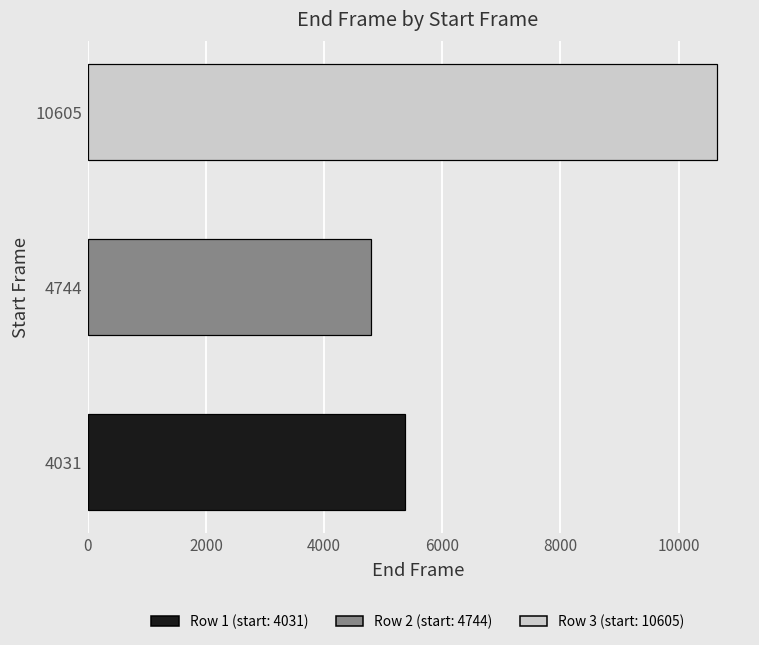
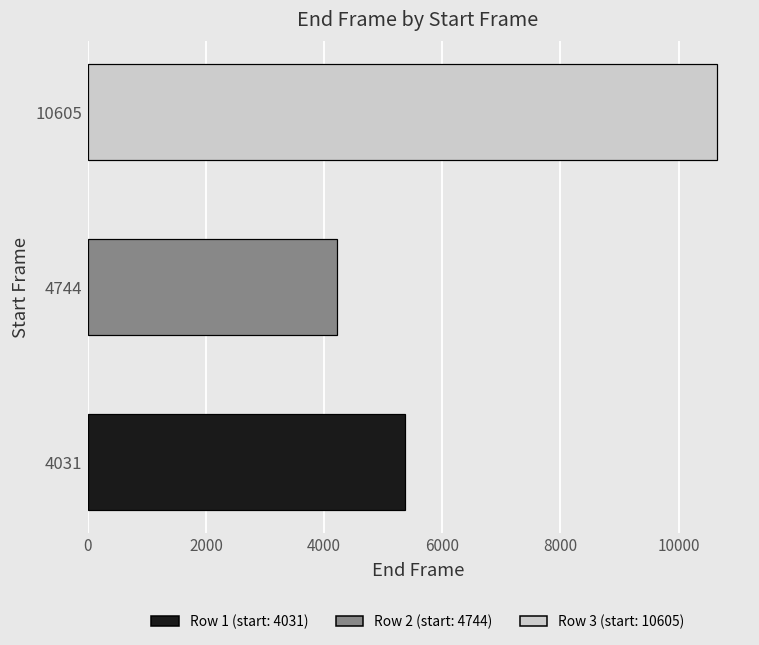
4744: 4800 -> 4200
